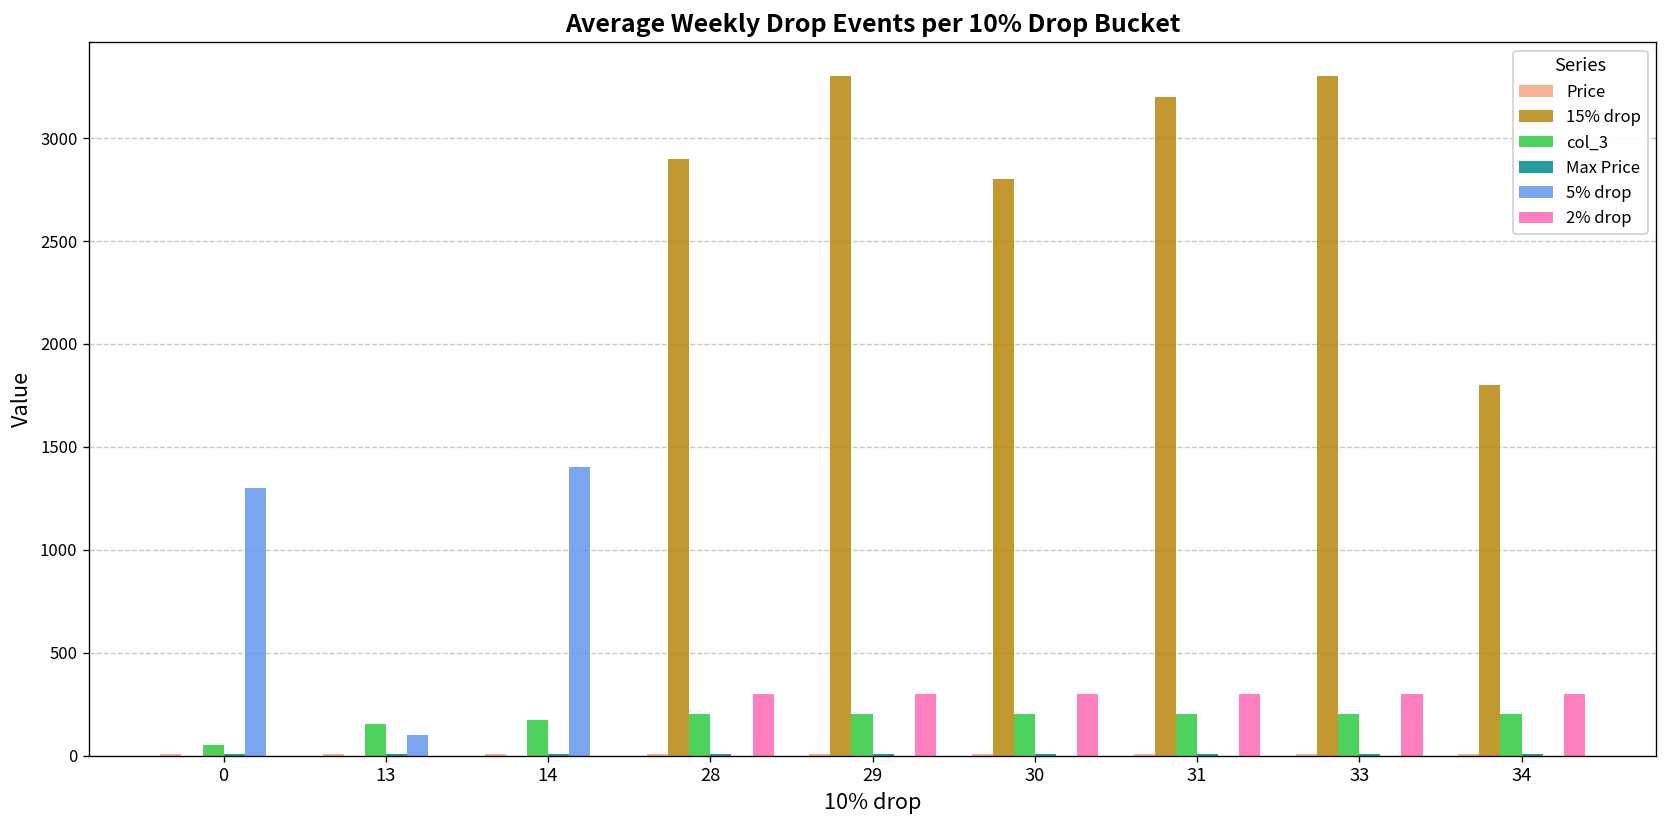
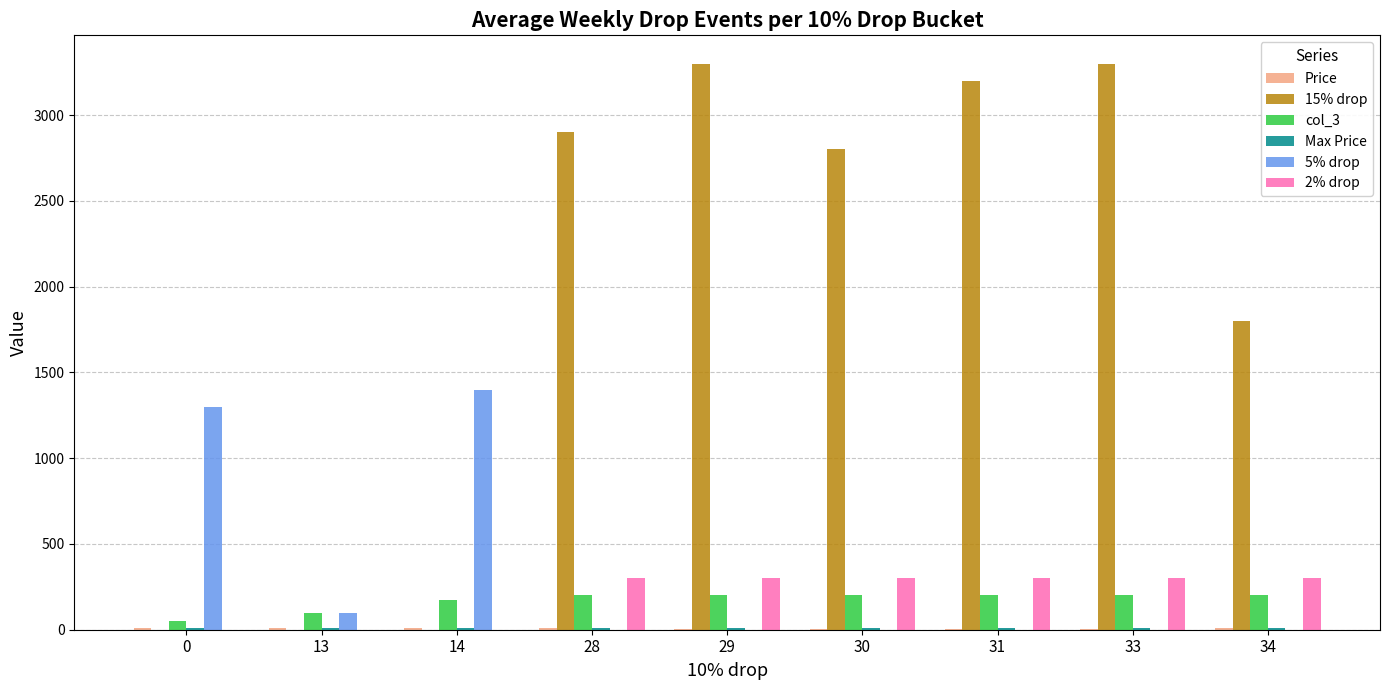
col_3, 13: 150 -> 100
